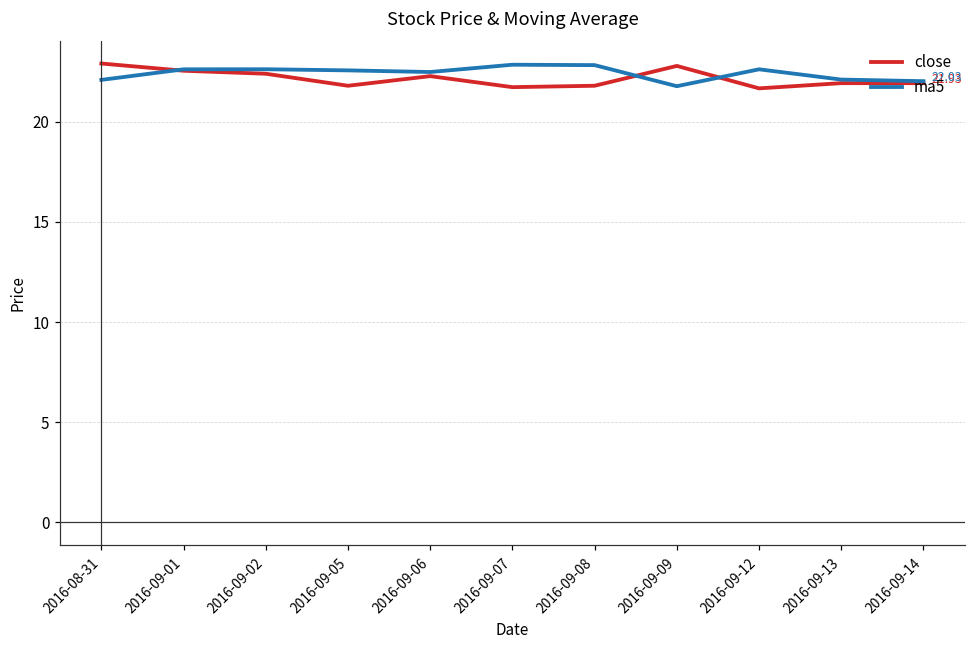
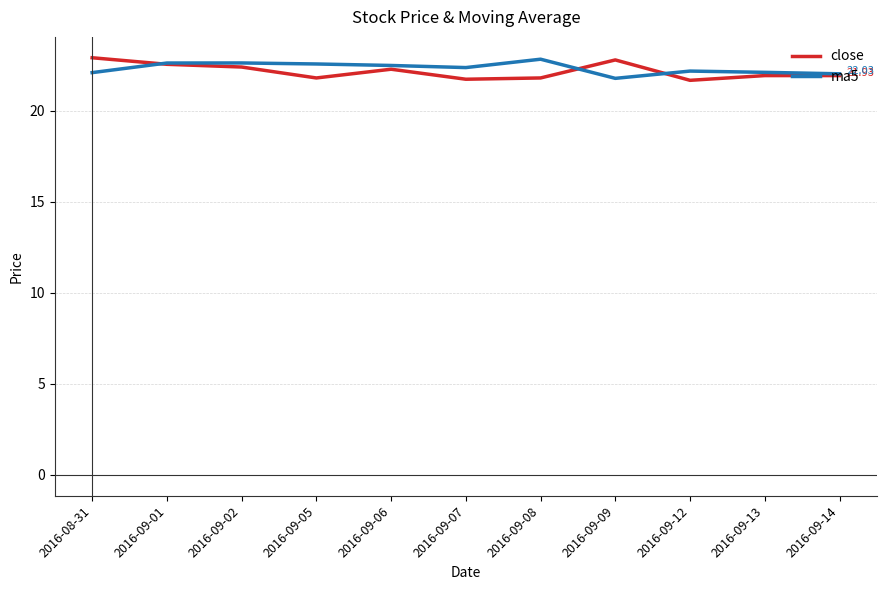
ma5, 2016-09-07: 22.9 -> 22.4
ma5, 2016-09-12: 22.6 -> 22.2
